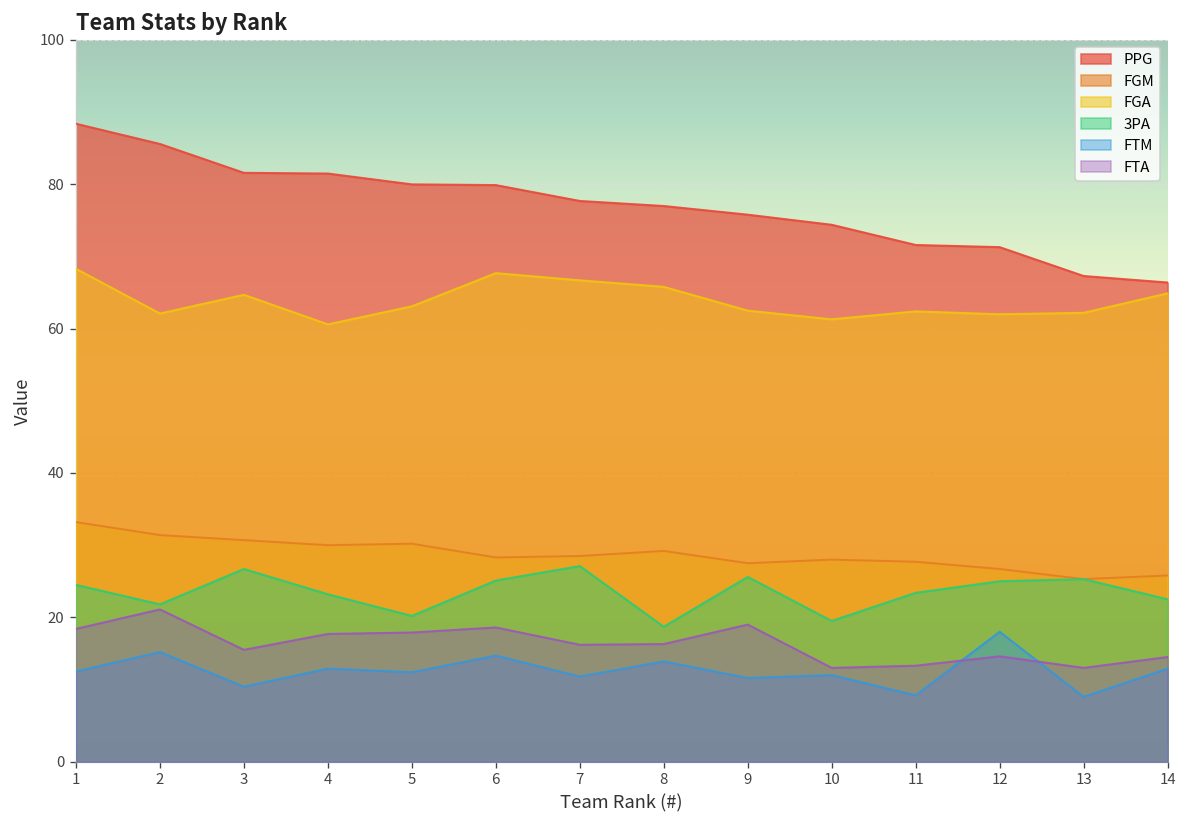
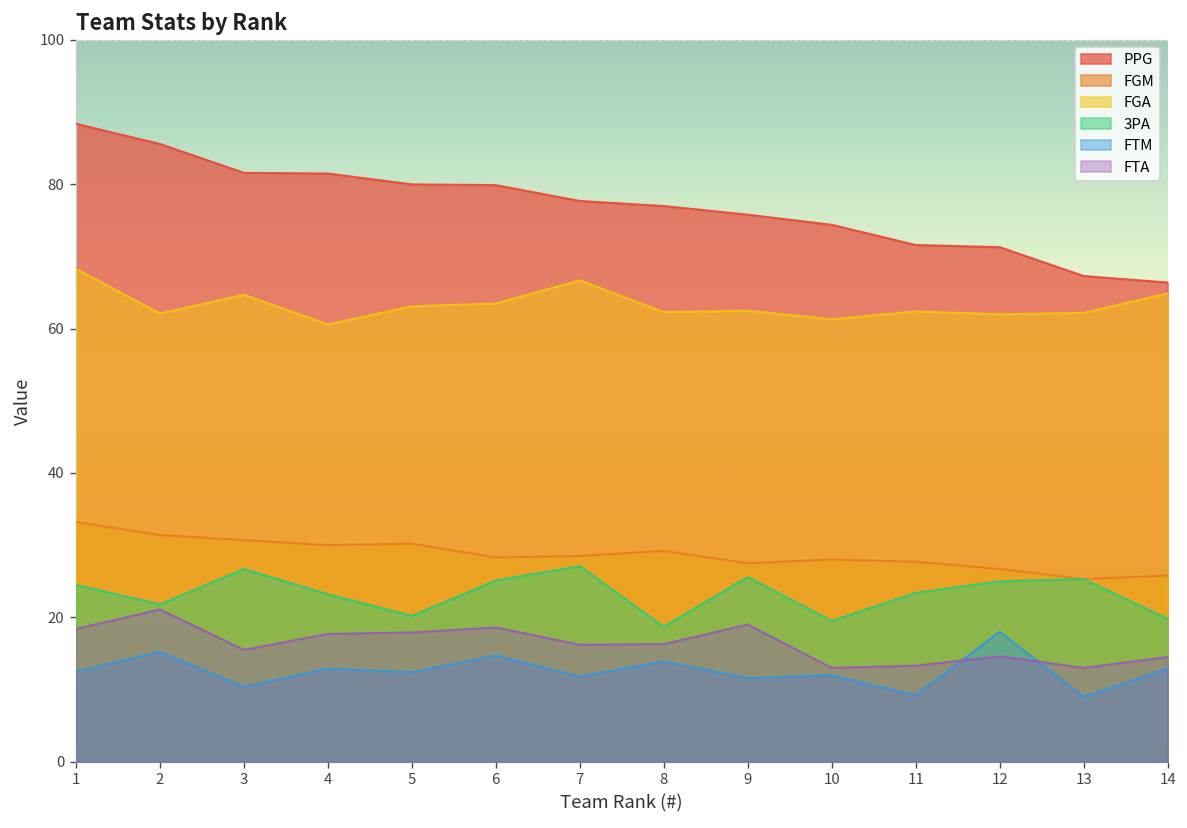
FGA, 6: 68 -> 64
FGA, 8: 66 -> 62
3PA, 14: 23 -> 20
